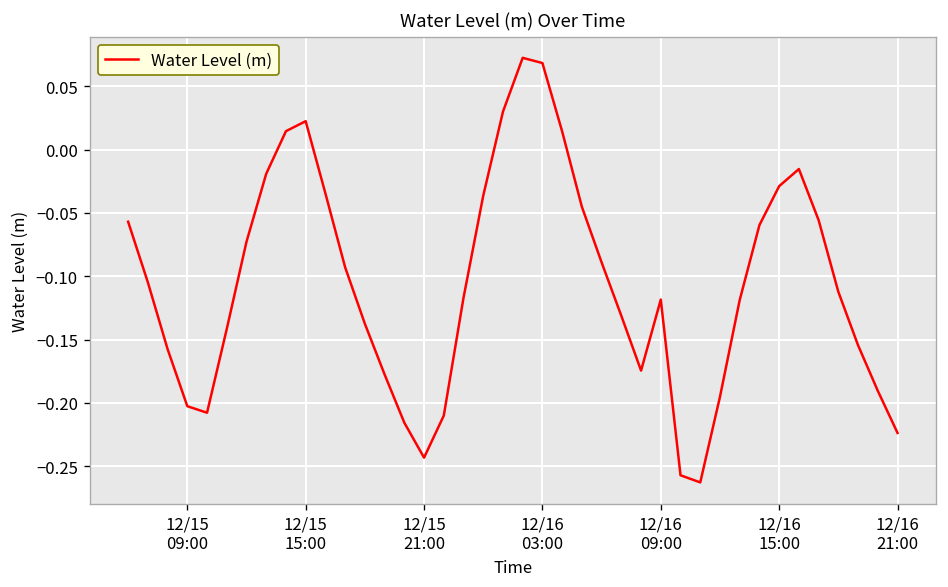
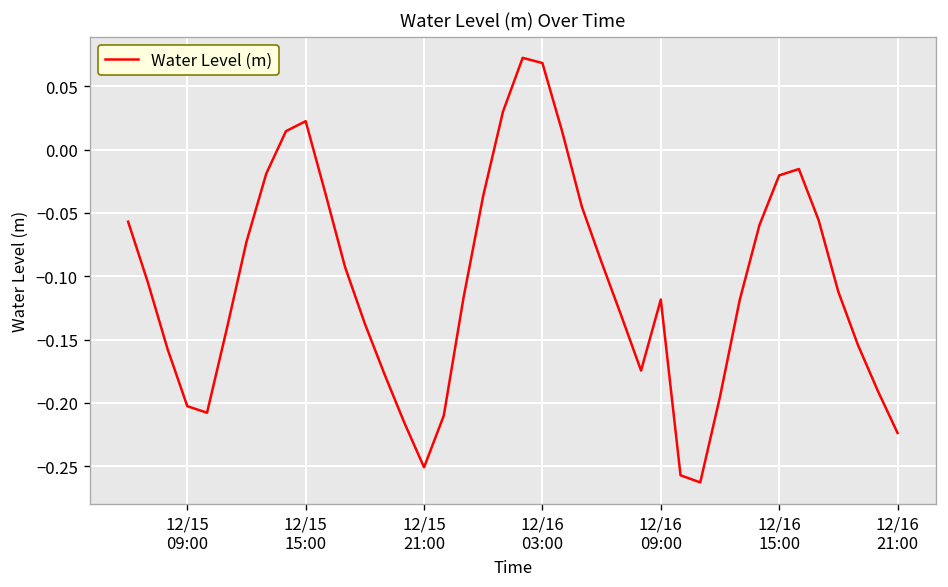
12/15 21:00: -0.243 -> -0.251
12/16 15:00: -0.029 -> -0.020
